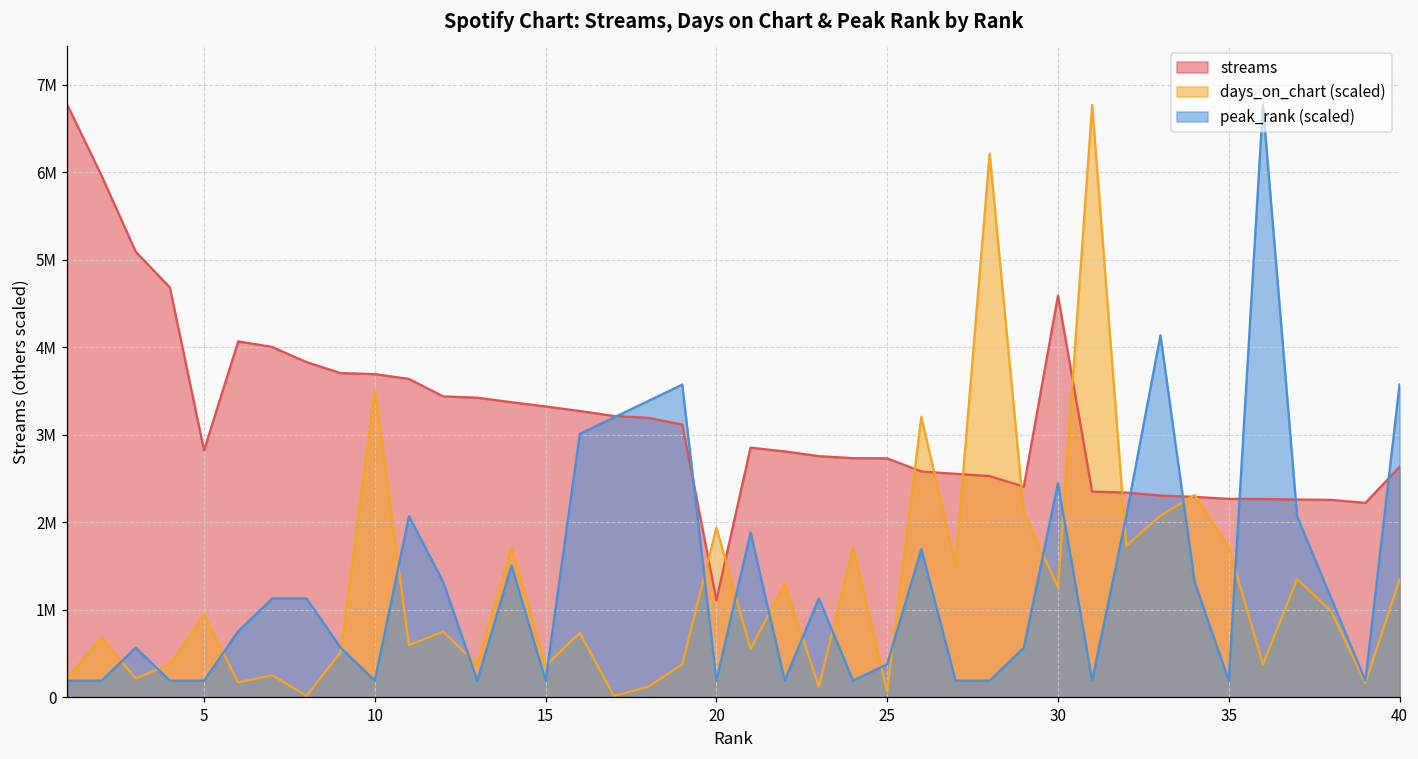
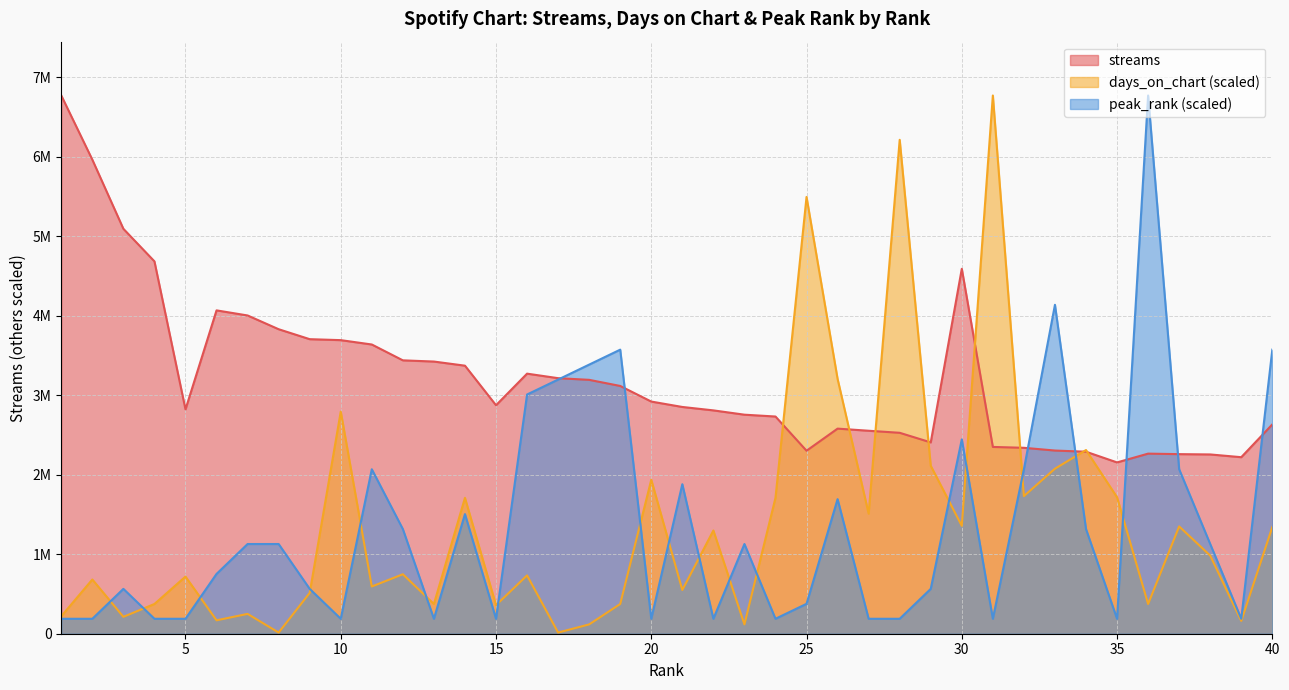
days_on_chart (scaled), 5: 900000 -> 700000
days_on_chart (scaled), 10: 3500000 -> 2800000
streams, 15: 3300000 -> 2900000
streams, 20: 1100000 -> 2900000
streams, 25: 2700000 -> 2300000
days_on_chart (scaled), 25: 100000 -> 5500000
days_on_chart (scaled), 30: 1300000 -> 1400000
streams, 35: 2300000 -> 2200000
